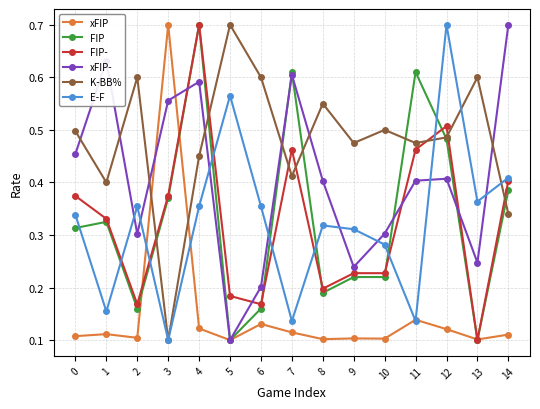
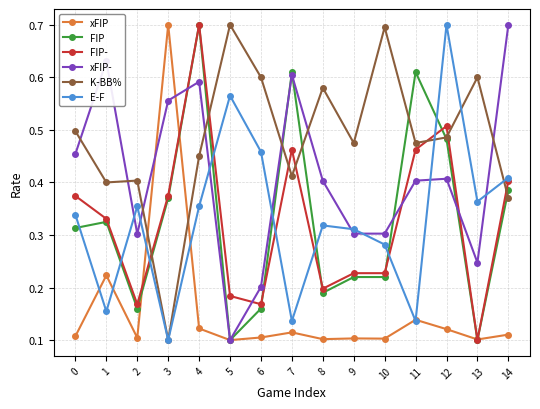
xFIP, 1: 0.11 -> 0.22
K-BB%, 2: 0.60 -> 0.40
xFIP, 6: 0.13 -> 0.10
E-F, 6: 0.35 -> 0.46
K-BB%, 8: 0.55 -> 0.58
xFIP-, 9: 0.24 -> 0.30
K-BB%, 10: 0.50 -> 0.70
K-BB%, 14: 0.34 -> 0.37
